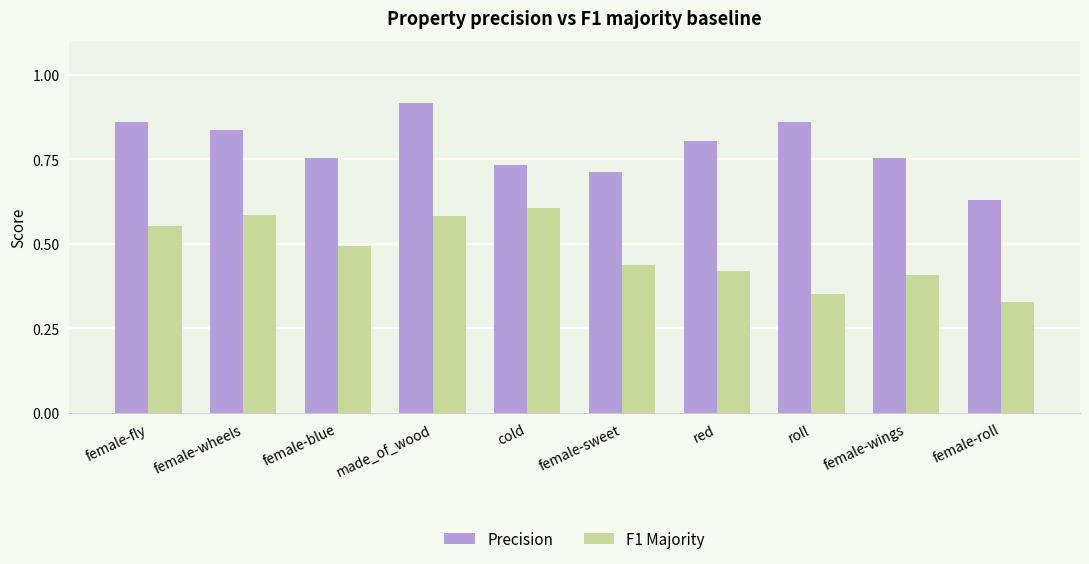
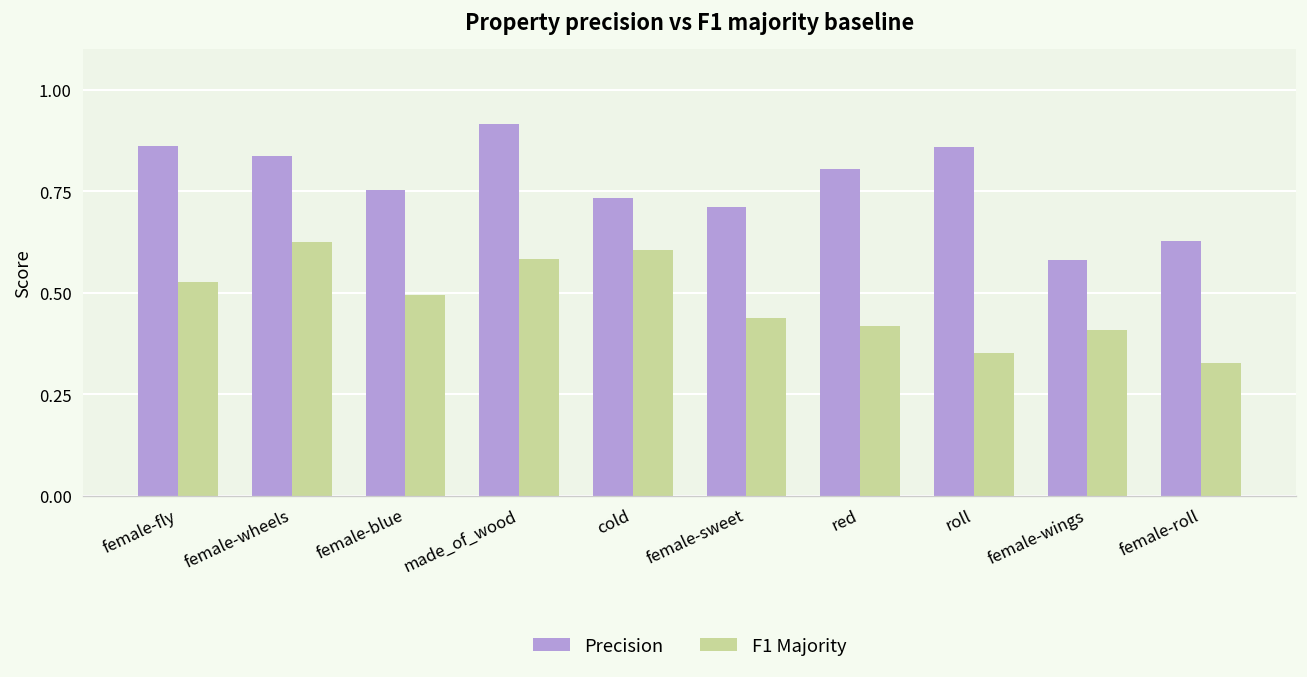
F1 Majority, female-fly: 0.55 -> 0.53
F1 Majority, female-wheels: 0.59 -> 0.63
Precision, female-wings: 0.75 -> 0.58
